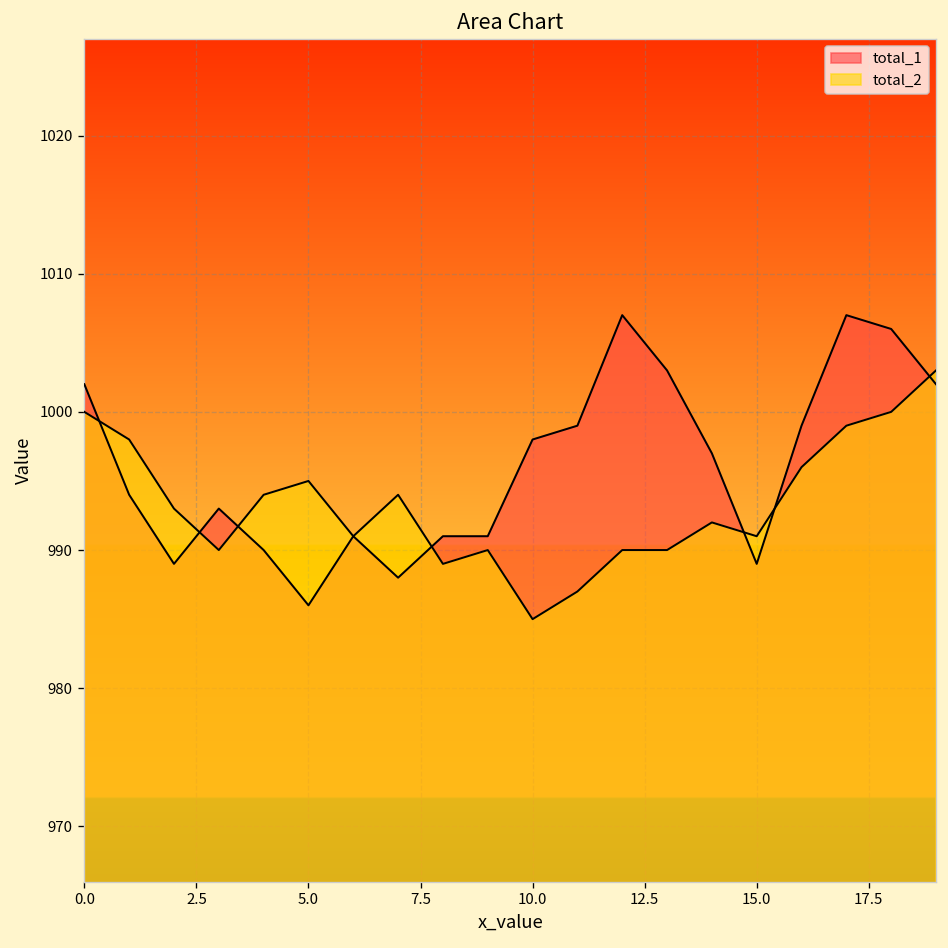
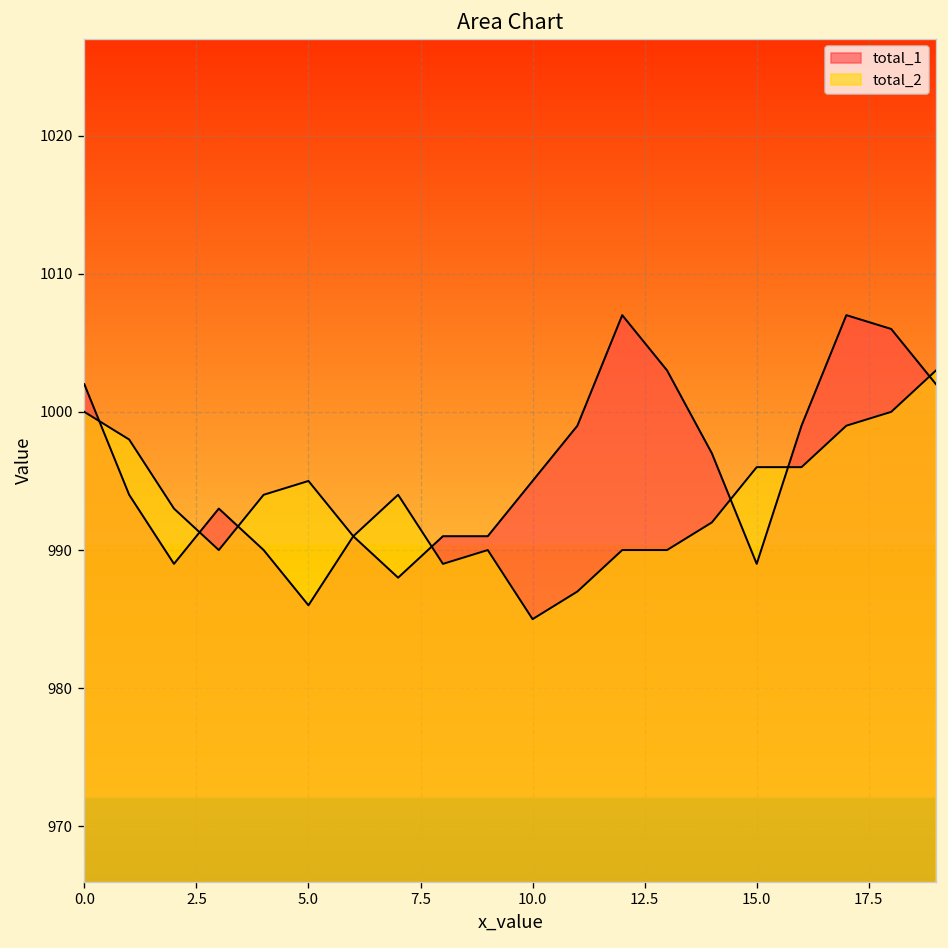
total_1, 10.0: 998 -> 995
total_2, 15.0: 991 -> 996
